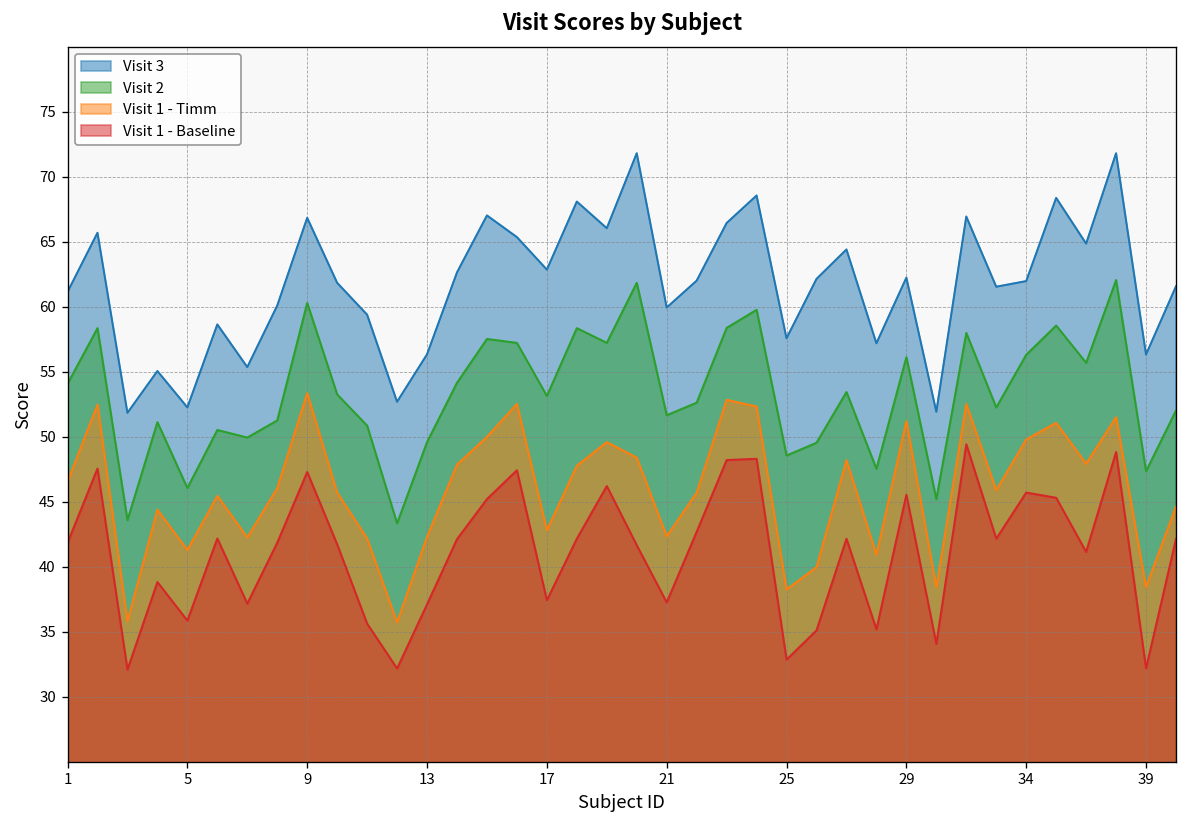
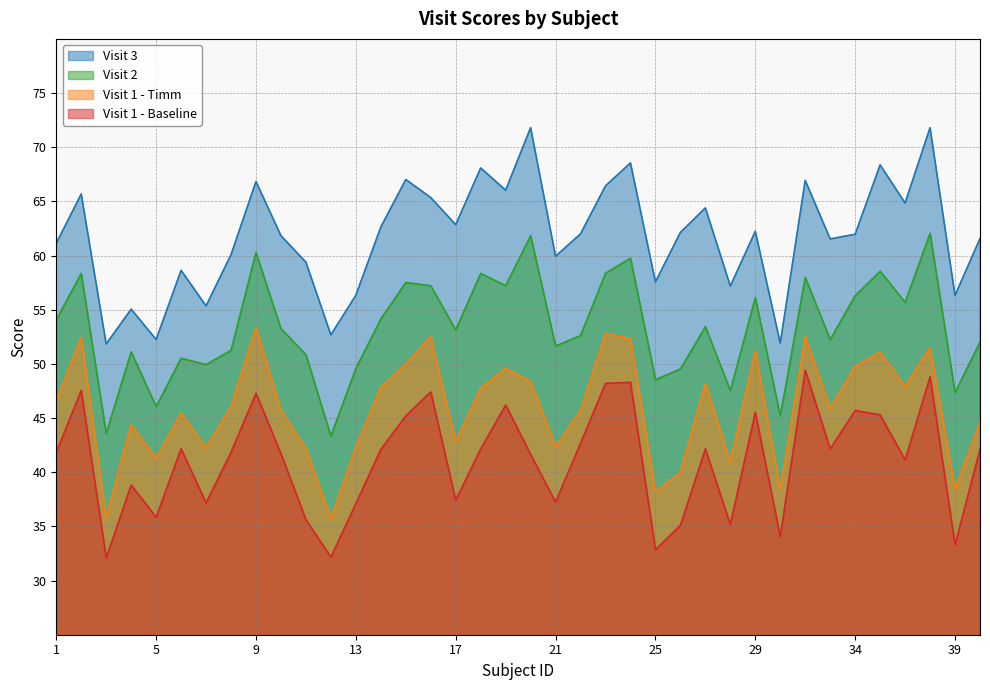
Visit 1 - Baseline, 39: 32.2 -> 33.3
